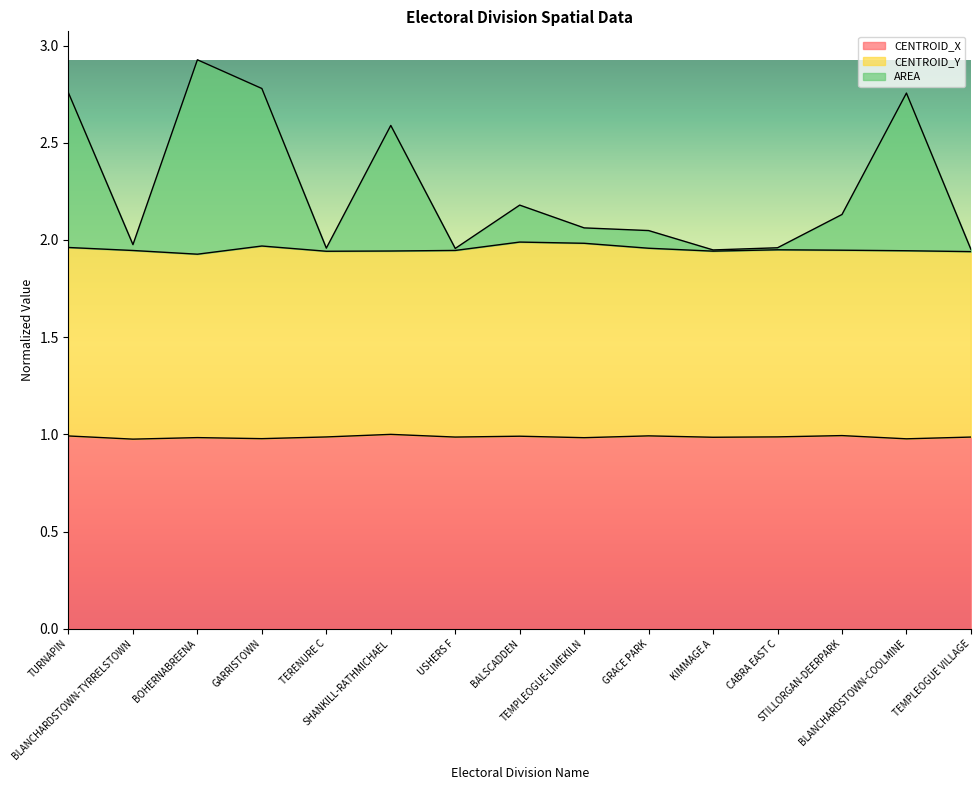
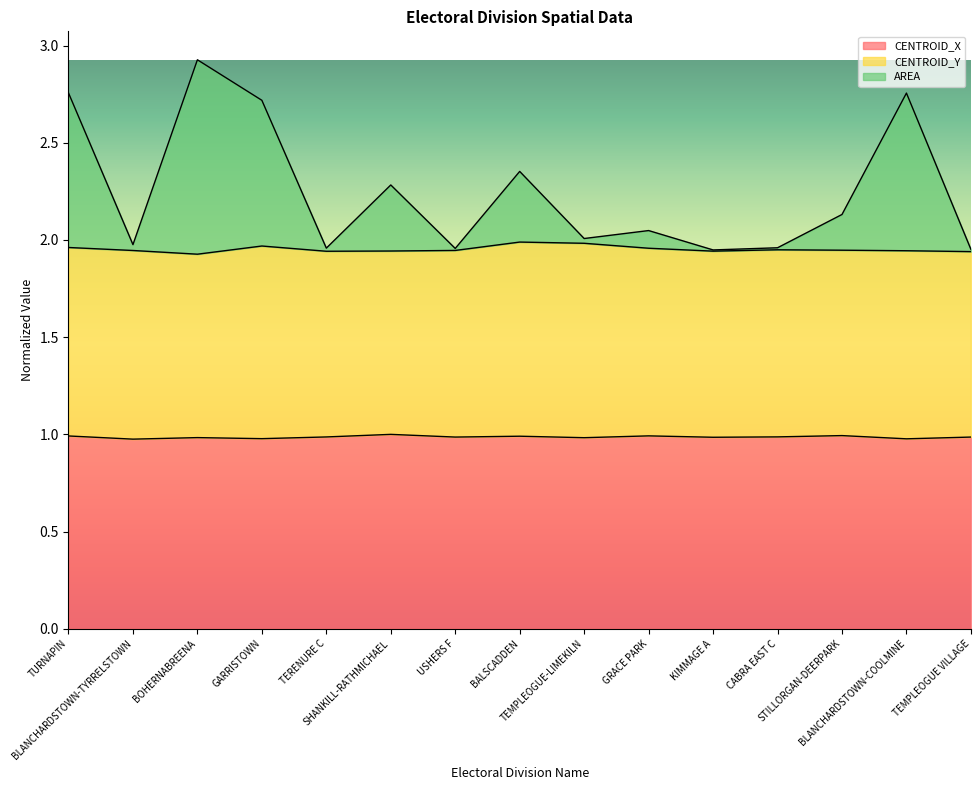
AREA, GARRISTOWN: 0.81 -> 0.75
AREA, SHANKILL-RATHMICHAEL: 0.65 -> 0.34
AREA, BALSCADDEN: 0.19 -> 0.36
AREA, TEMPLEOGUE-LIMEKILN: 0.08 -> 0.02
